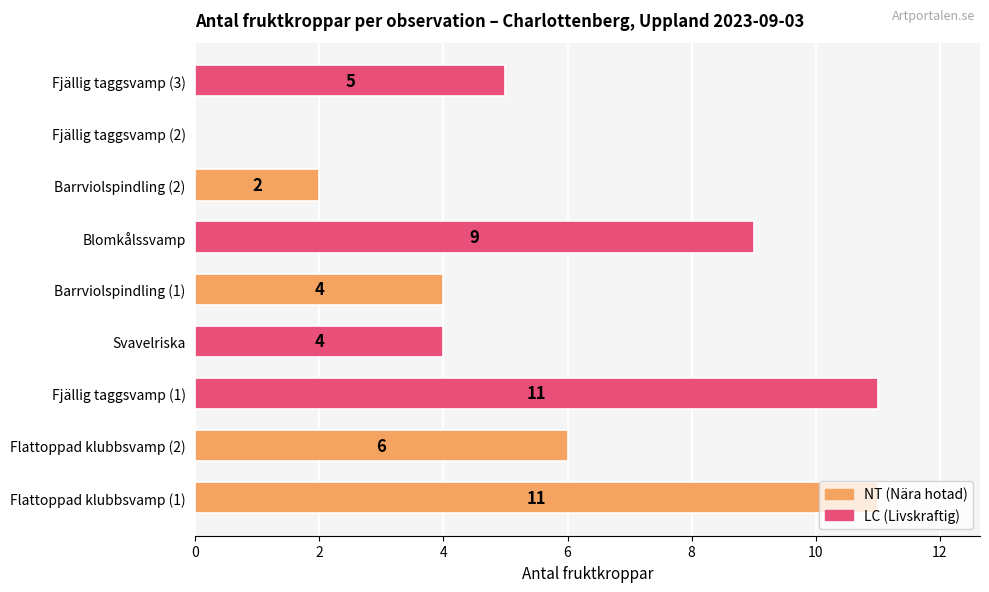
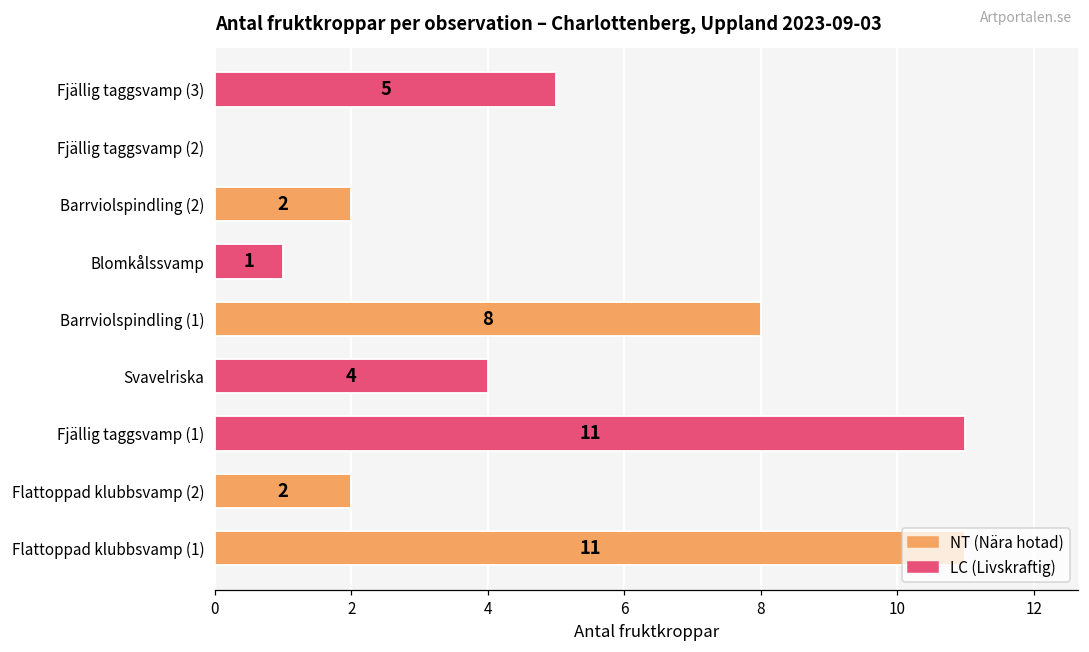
Blomkålssvamp: 9 -> 1
Barrviolspindling (1): 4 -> 8
Flattoppad klubbsvamp (2): 6 -> 2
